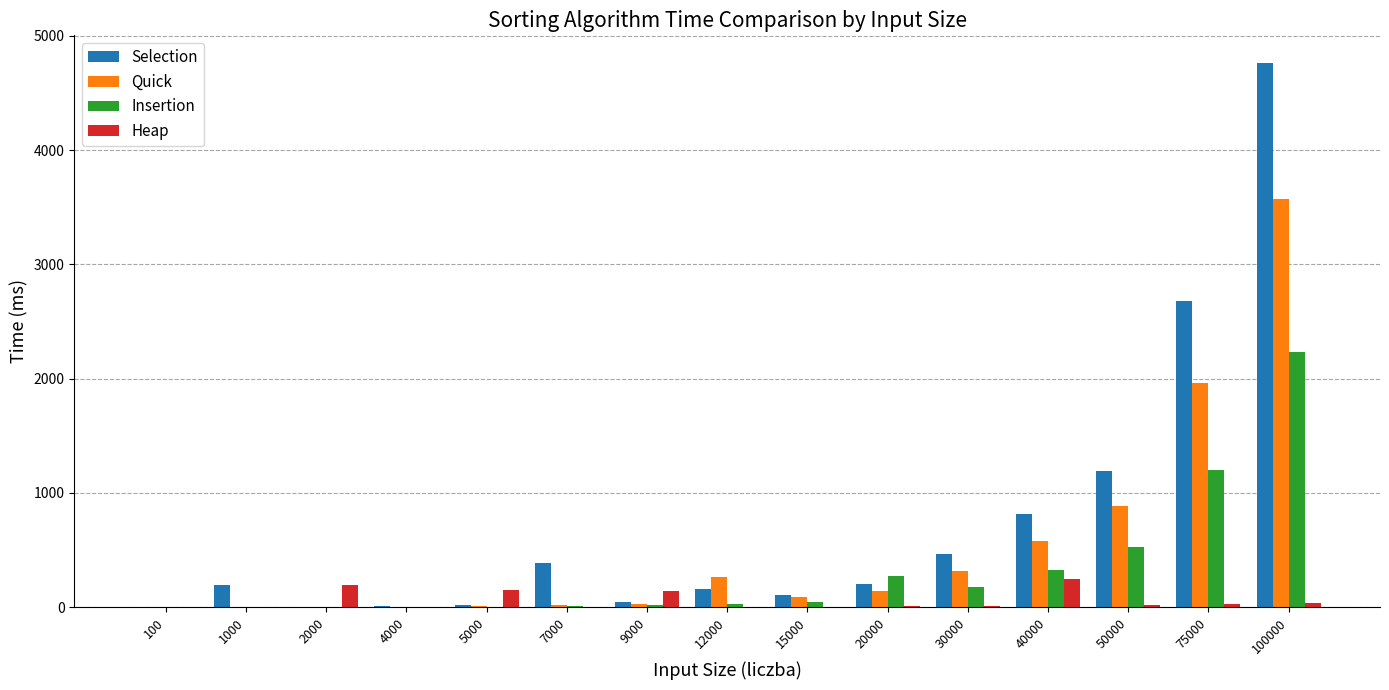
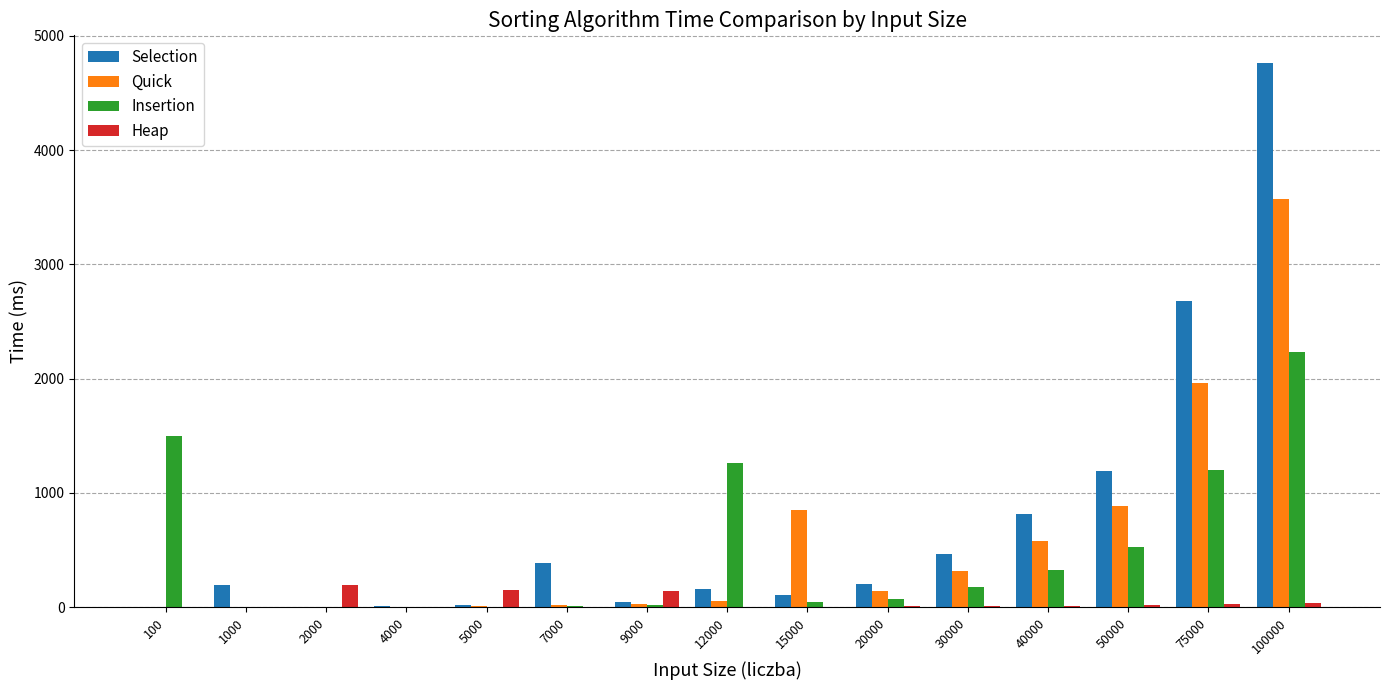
Insertion, 100: 0 -> 1500
Quick, 12000: 260 -> 60
Insertion, 12000: 30 -> 1260
Quick, 15000: 90 -> 850
Insertion, 20000: 270 -> 70
Heap, 40000: 250 -> 10
